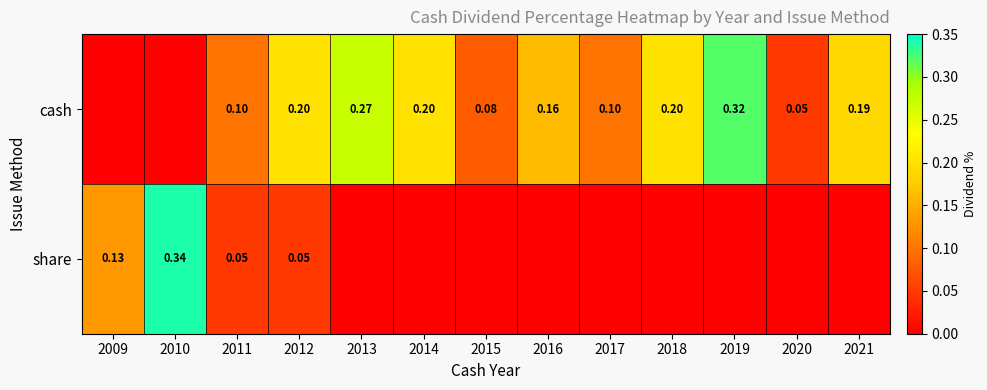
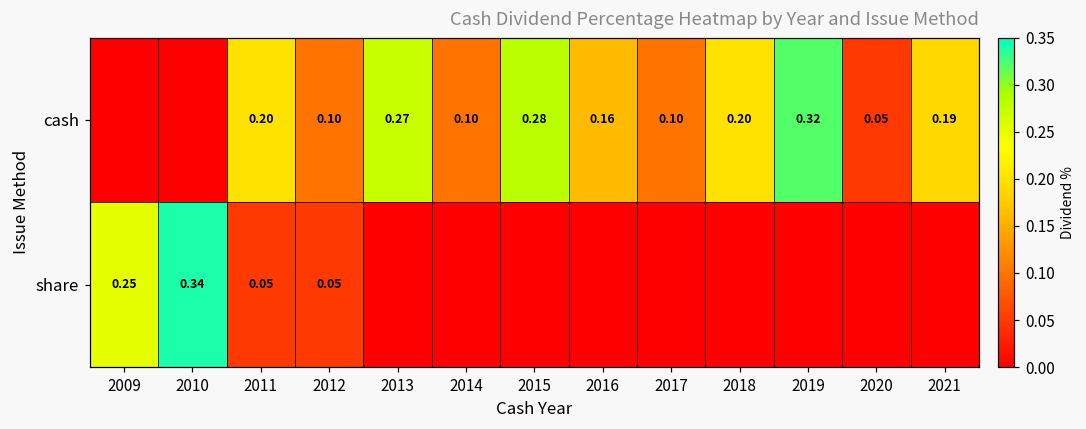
cash, 2011: 0.10 -> 0.20
cash, 2012: 0.20 -> 0.10
cash, 2014: 0.20 -> 0.10
cash, 2015: 0.08 -> 0.28
share, 2009: 0.13 -> 0.25
